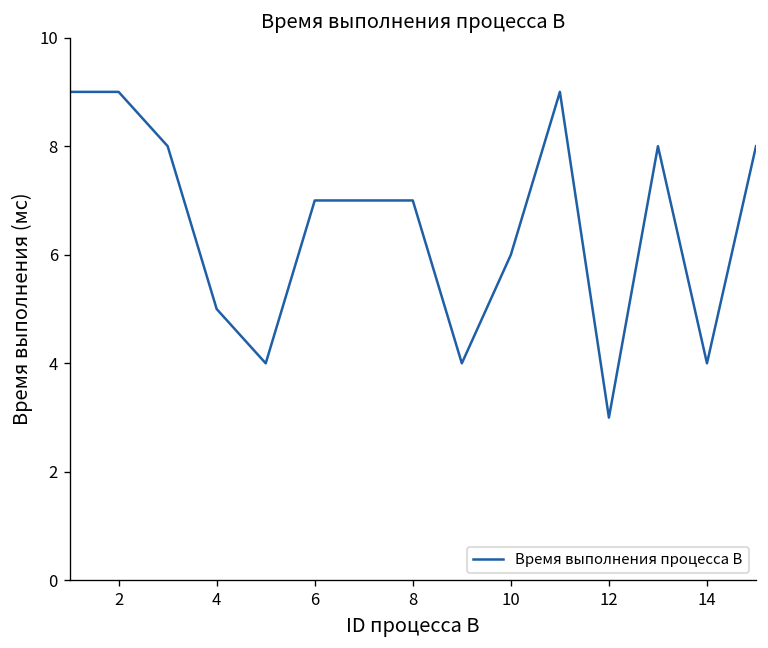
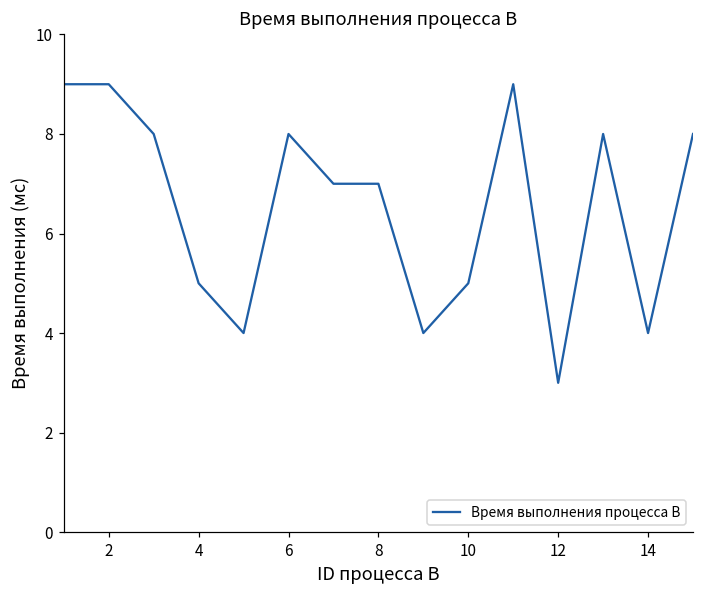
6: 7 -> 8
10: 6 -> 5
